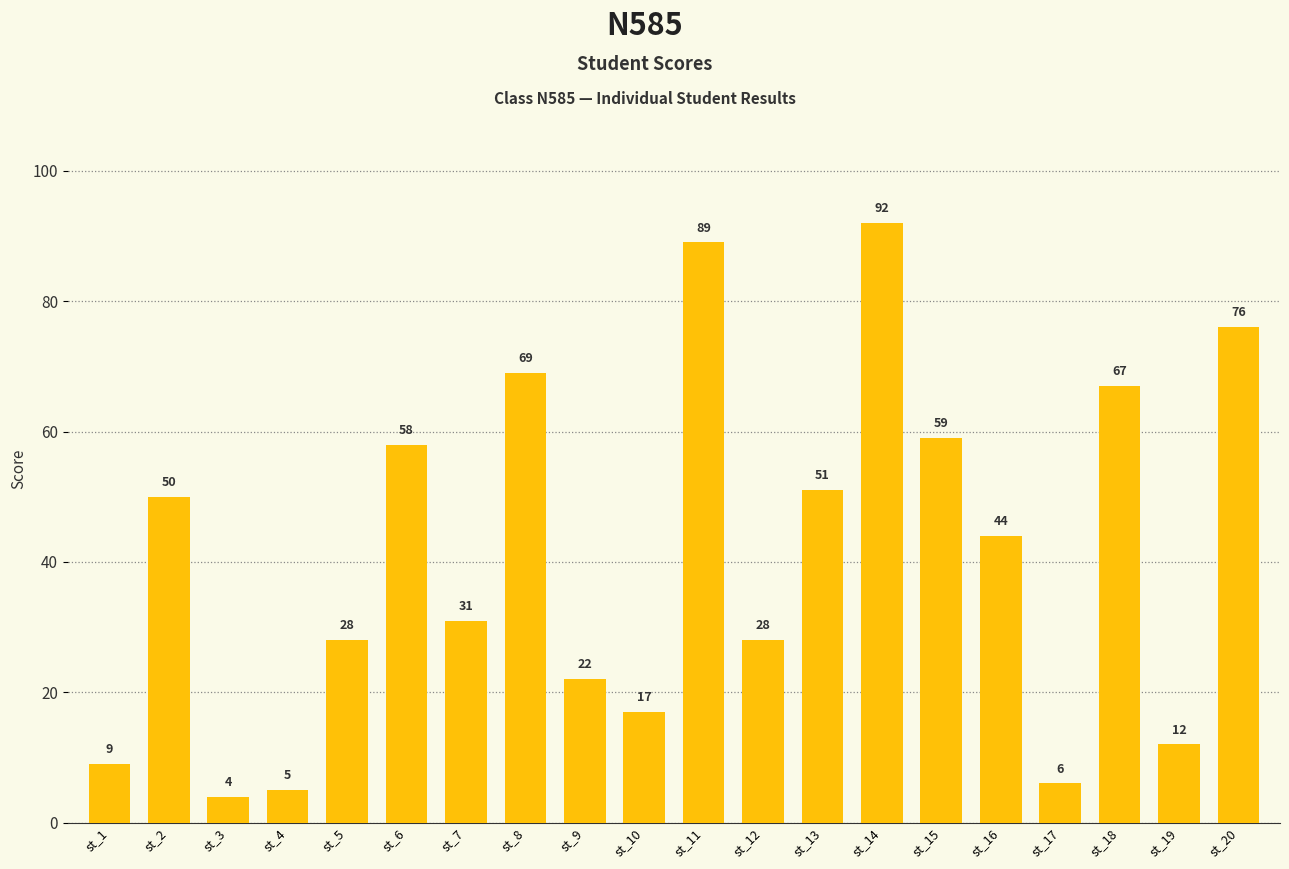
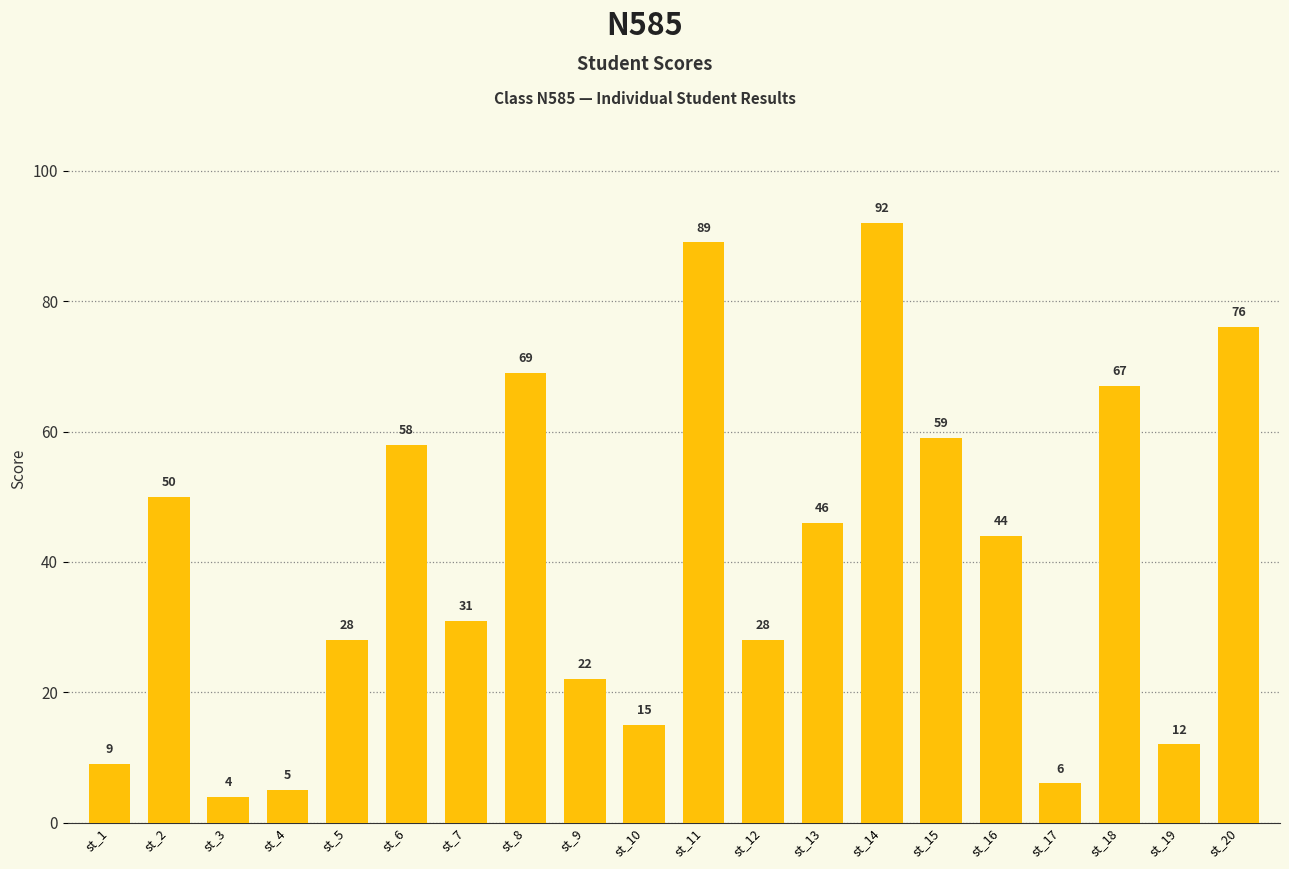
st_10: 17 -> 15
st_13: 51 -> 46
